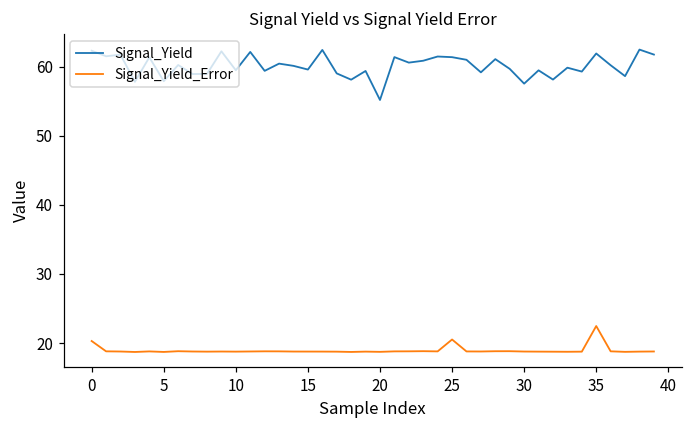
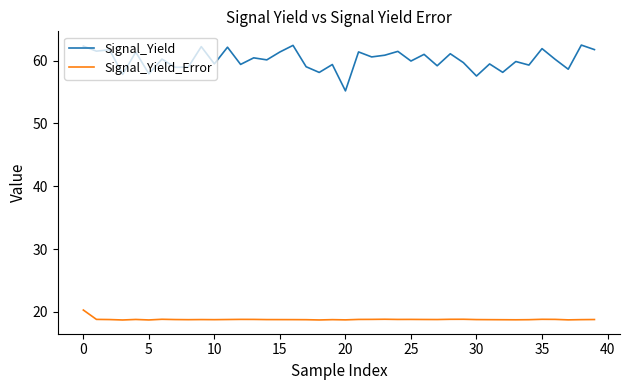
Signal_Yield, 15: 60 -> 61
Signal_Yield, 25: 61 -> 60
Signal_Yield_Error, 25: 21 -> 19
Signal_Yield_Error, 35: 22 -> 19
